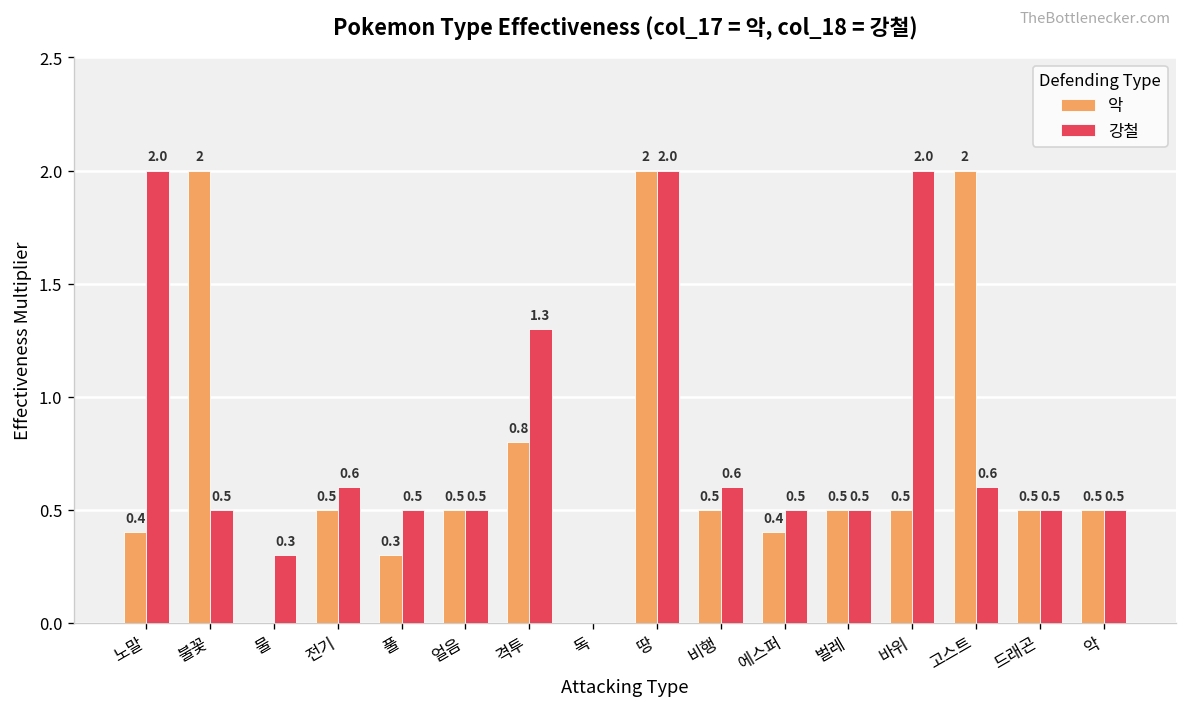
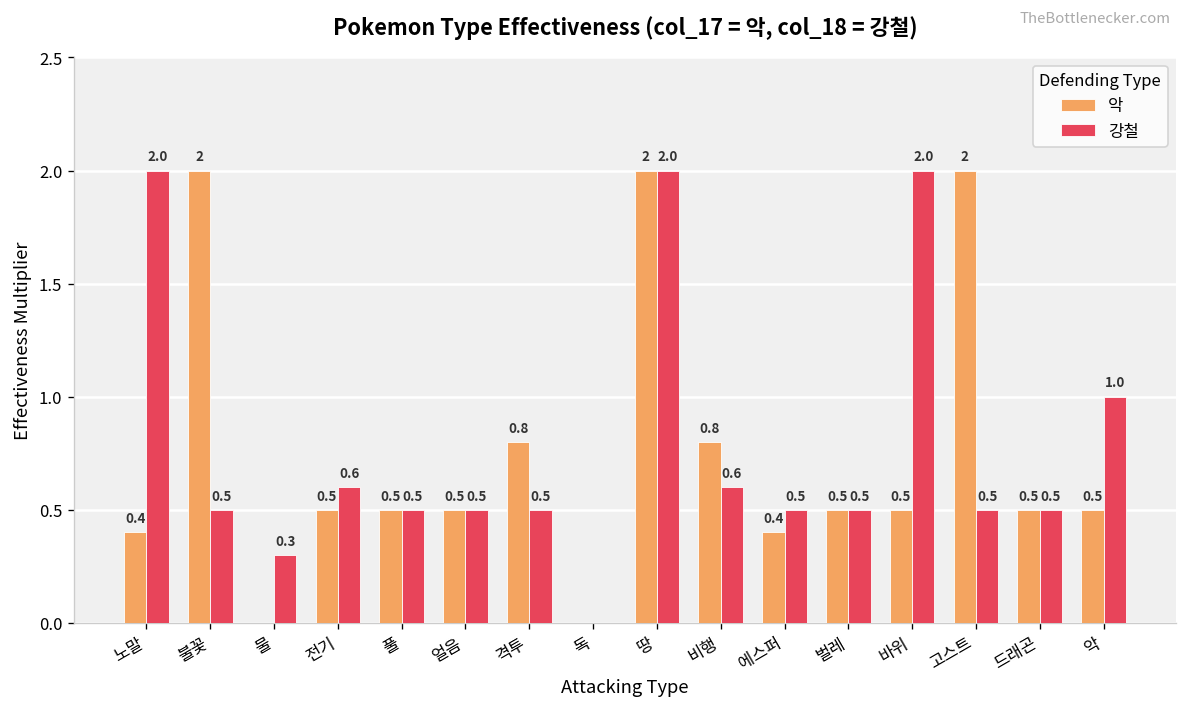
악, 풀: 0.3 -> 0.5
강철, 격투: 1.3 -> 0.5
악, 비행: 0.5 -> 0.8
강철, 고스트: 0.6 -> 0.5
강철, 악: 0.5 -> 1.0
